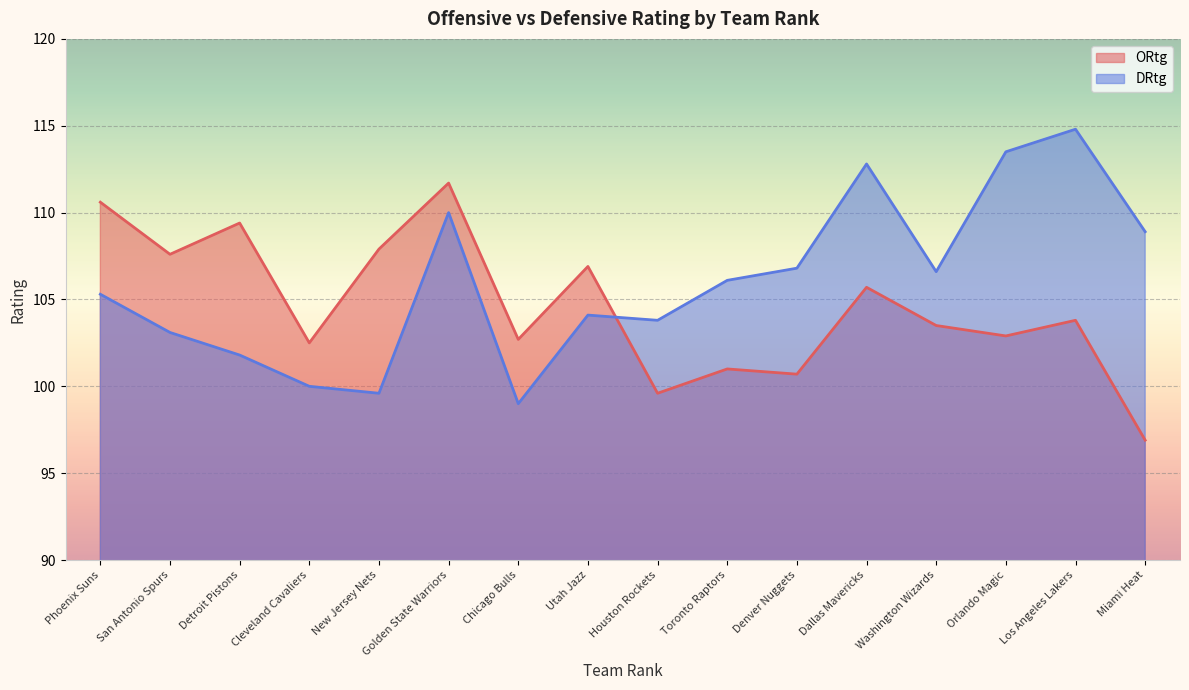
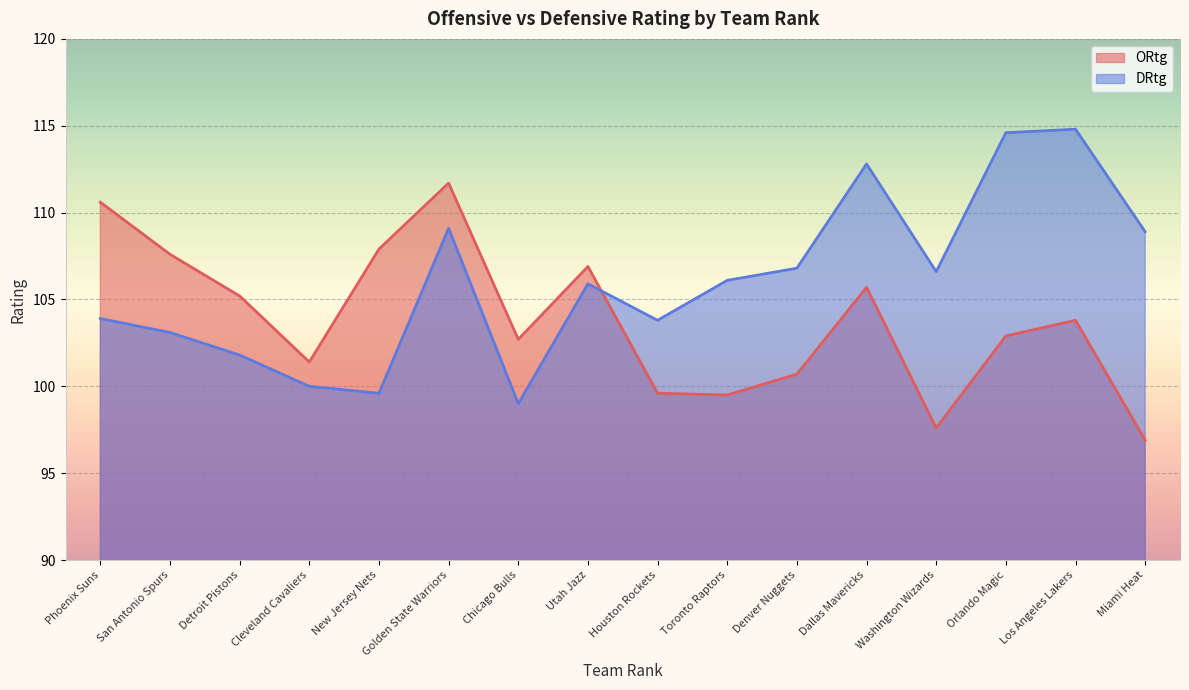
DRtg, Phoenix Suns: 105.3 -> 103.9
ORtg, Detroit Pistons: 109.4 -> 105.2
ORtg, Cleveland Cavaliers: 102.5 -> 101.4
DRtg, Golden State Warriors: 110.0 -> 109.1
DRtg, Utah Jazz: 104.1 -> 105.9
ORtg, Toronto Raptors: 101.0 -> 99.5
ORtg, Washington Wizards: 103.5 -> 97.6
DRtg, Orlando Magic: 113.5 -> 114.6
